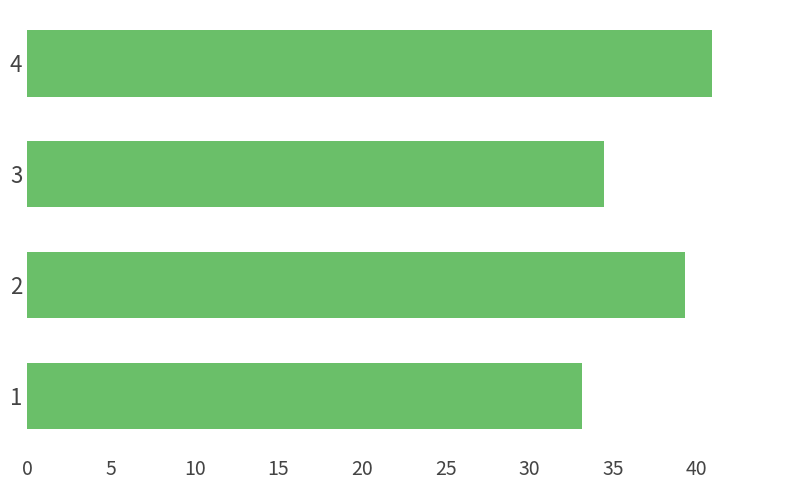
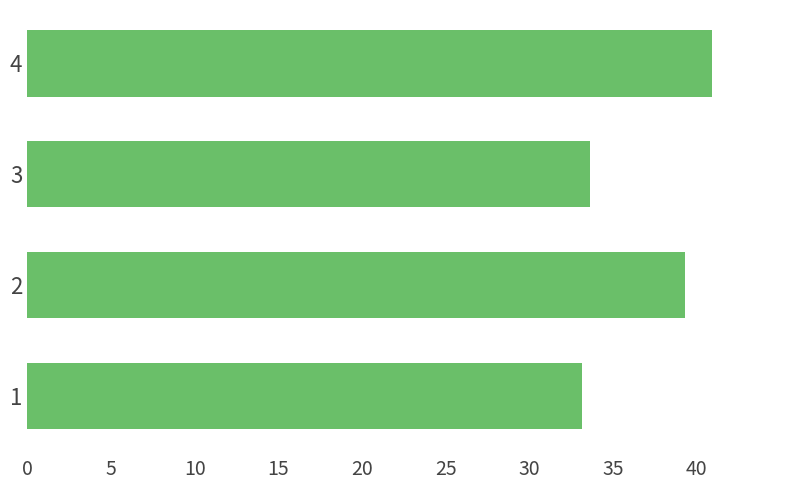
3: 34.4 -> 33.6
